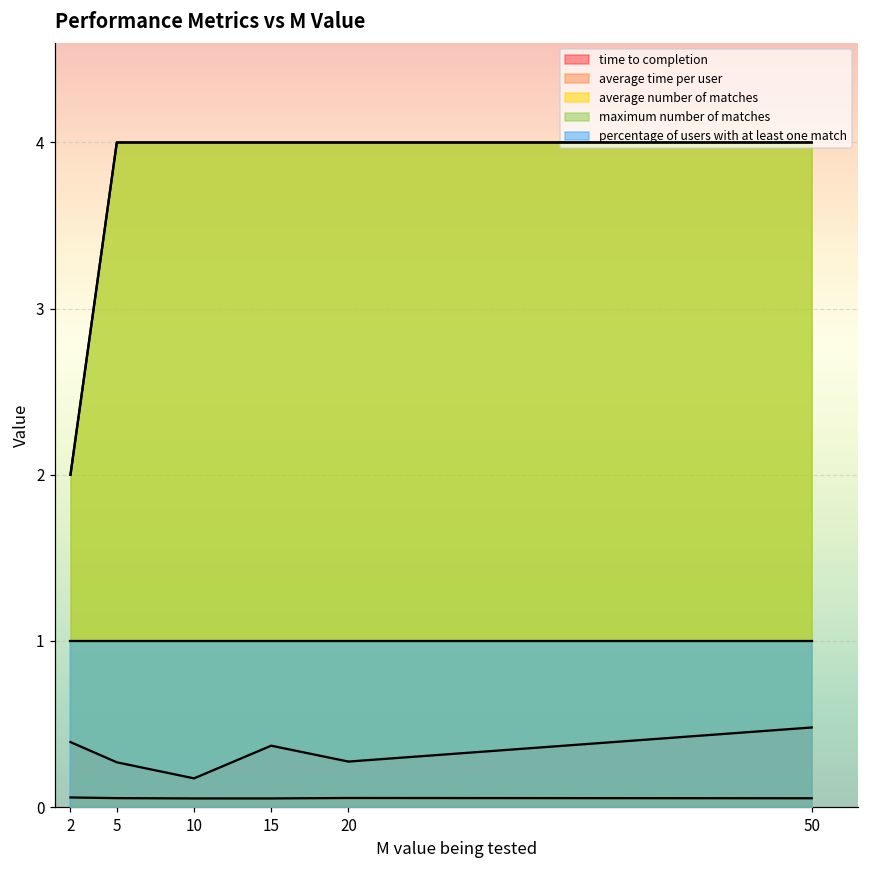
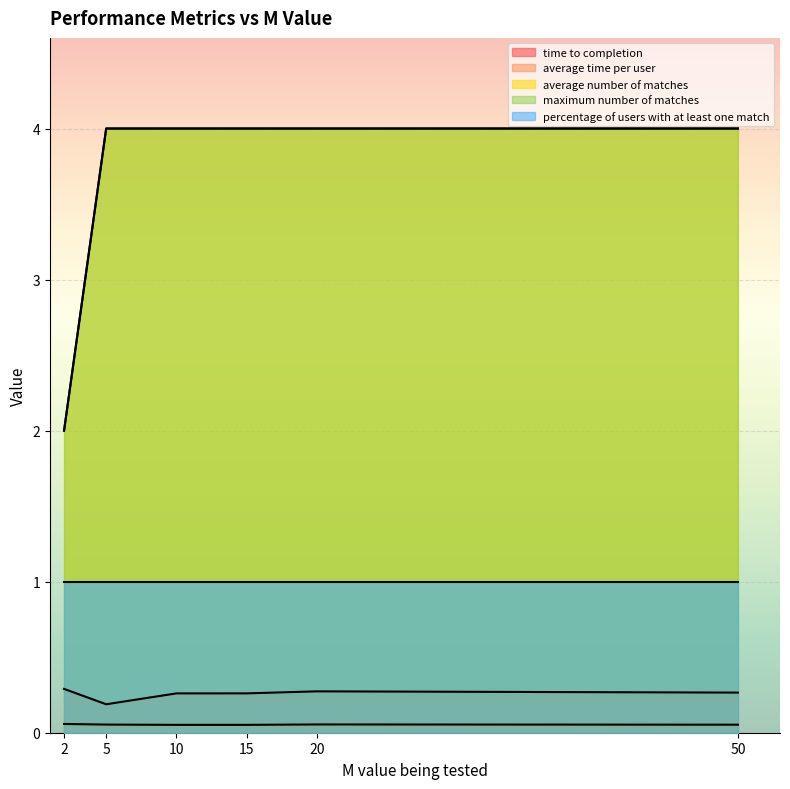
time to completion, 2: 0.39 -> 0.29
time to completion, 5: 0.27 -> 0.19
time to completion, 10: 0.17 -> 0.26
time to completion, 15: 0.37 -> 0.26
time to completion, 50: 0.48 -> 0.27
